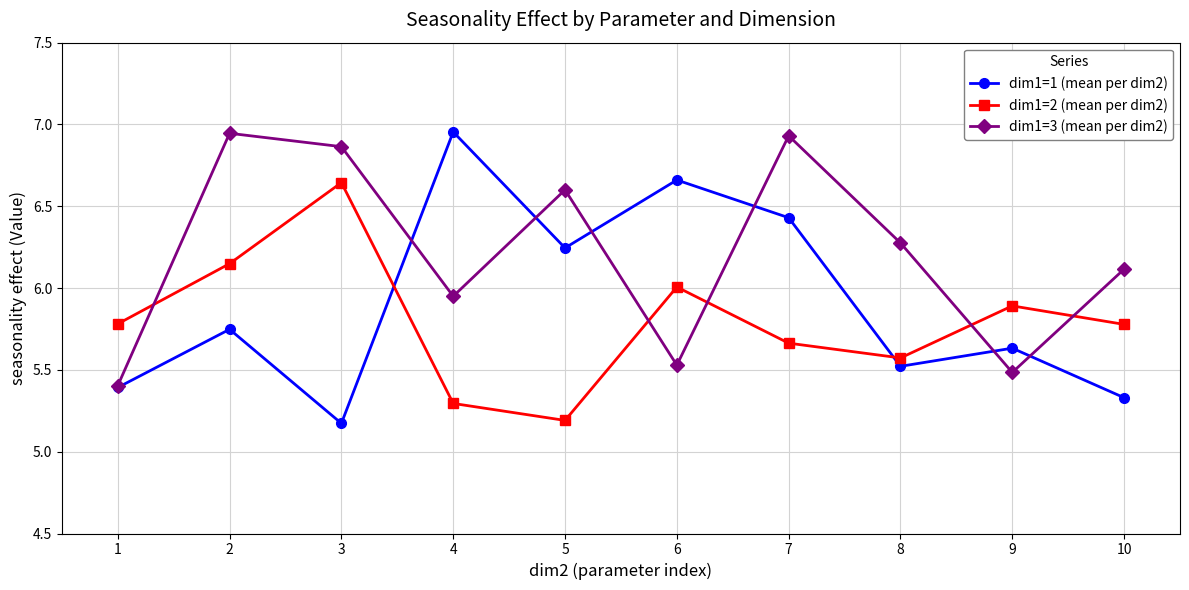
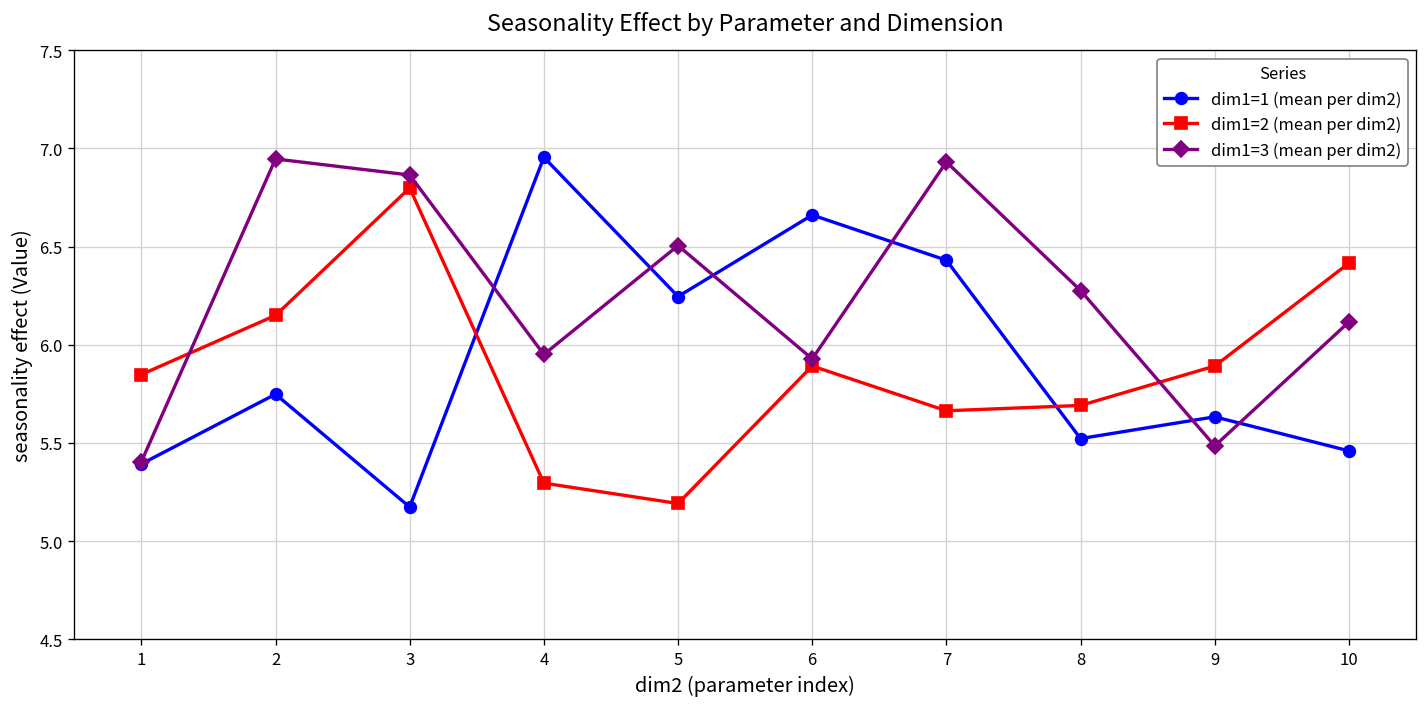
dim1=2 (mean per dim2), 1: 5.78 -> 5.85
dim1=2 (mean per dim2), 3: 6.64 -> 6.80
dim1=3 (mean per dim2), 5: 6.60 -> 6.50
dim1=2 (mean per dim2), 6: 6.01 -> 5.89
dim1=3 (mean per dim2), 6: 5.53 -> 5.93
dim1=2 (mean per dim2), 8: 5.57 -> 5.69
dim1=1 (mean per dim2), 10: 5.33 -> 5.46
dim1=2 (mean per dim2), 10: 5.78 -> 6.42
